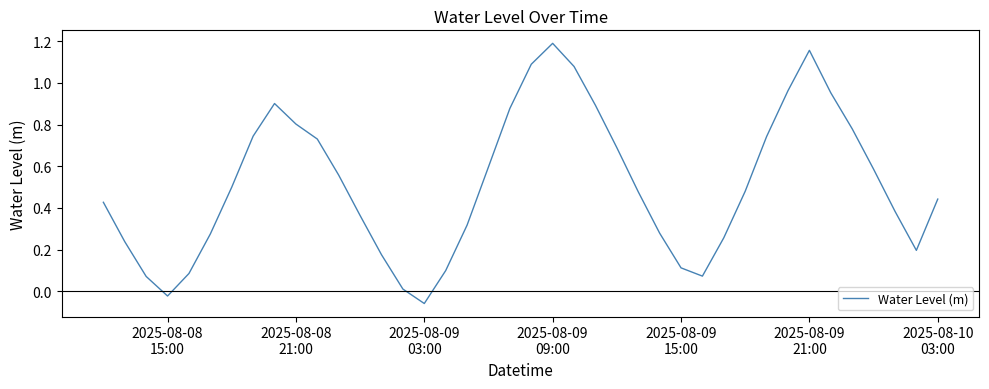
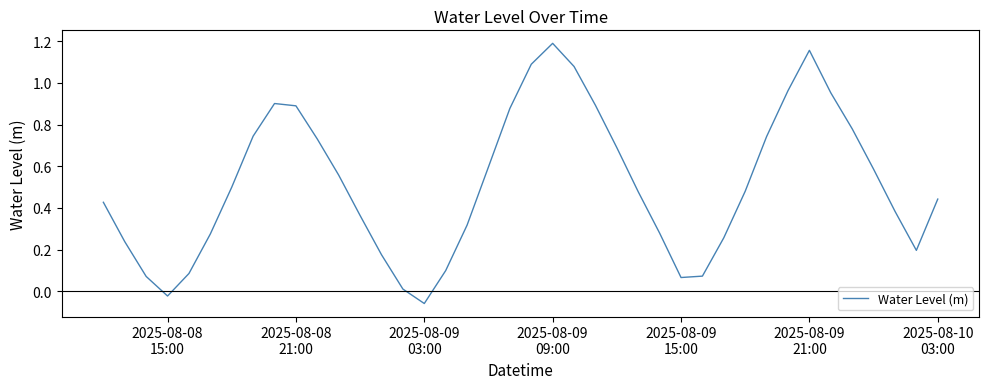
2025-08-08 21:00: 0.80 -> 0.89
2025-08-09 15:00: 0.11 -> 0.07
